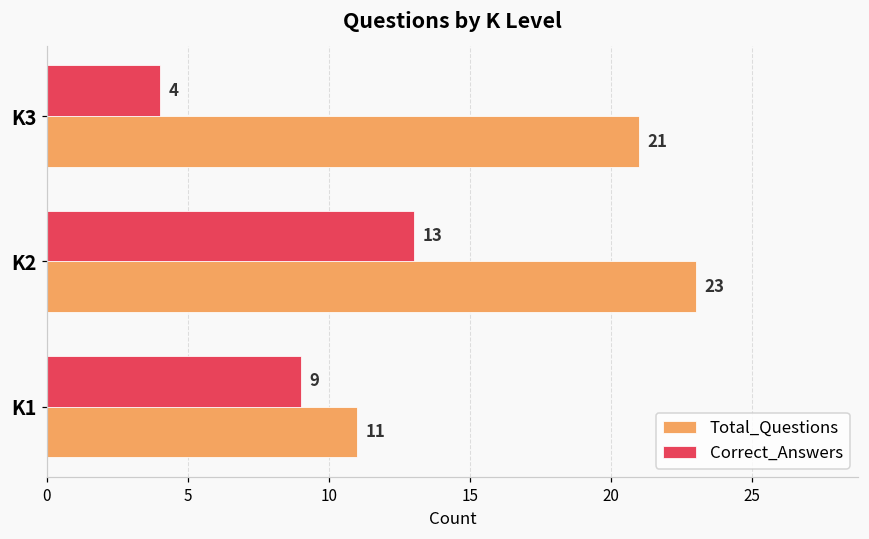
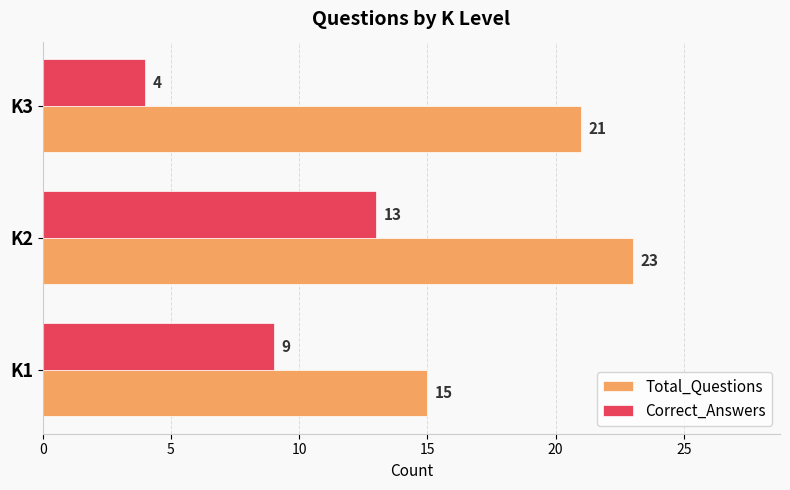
Total_Questions, K1: 11 -> 15
